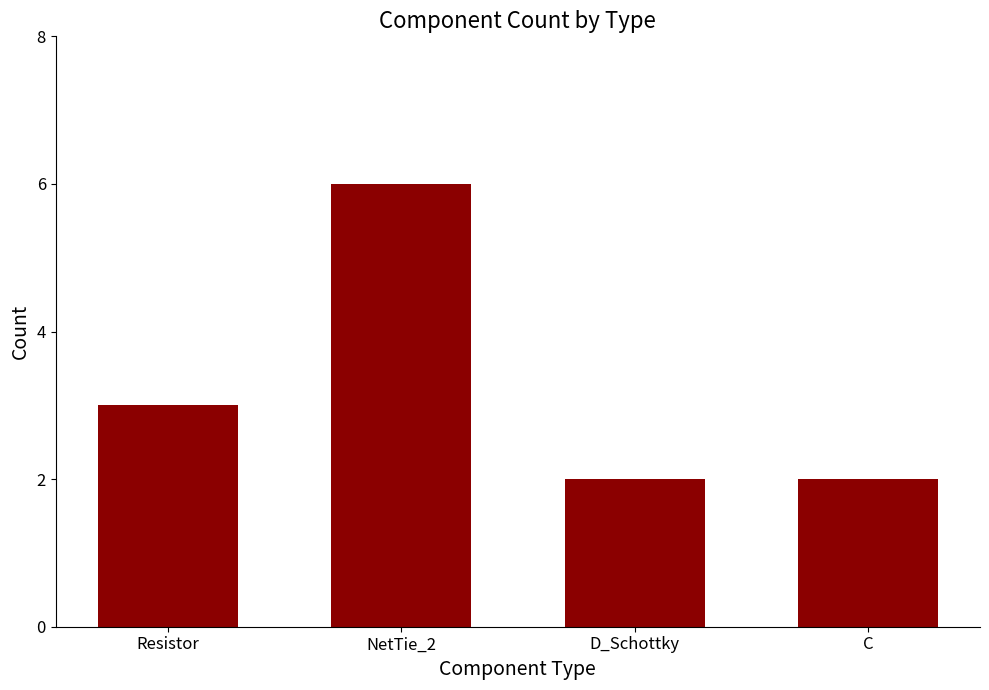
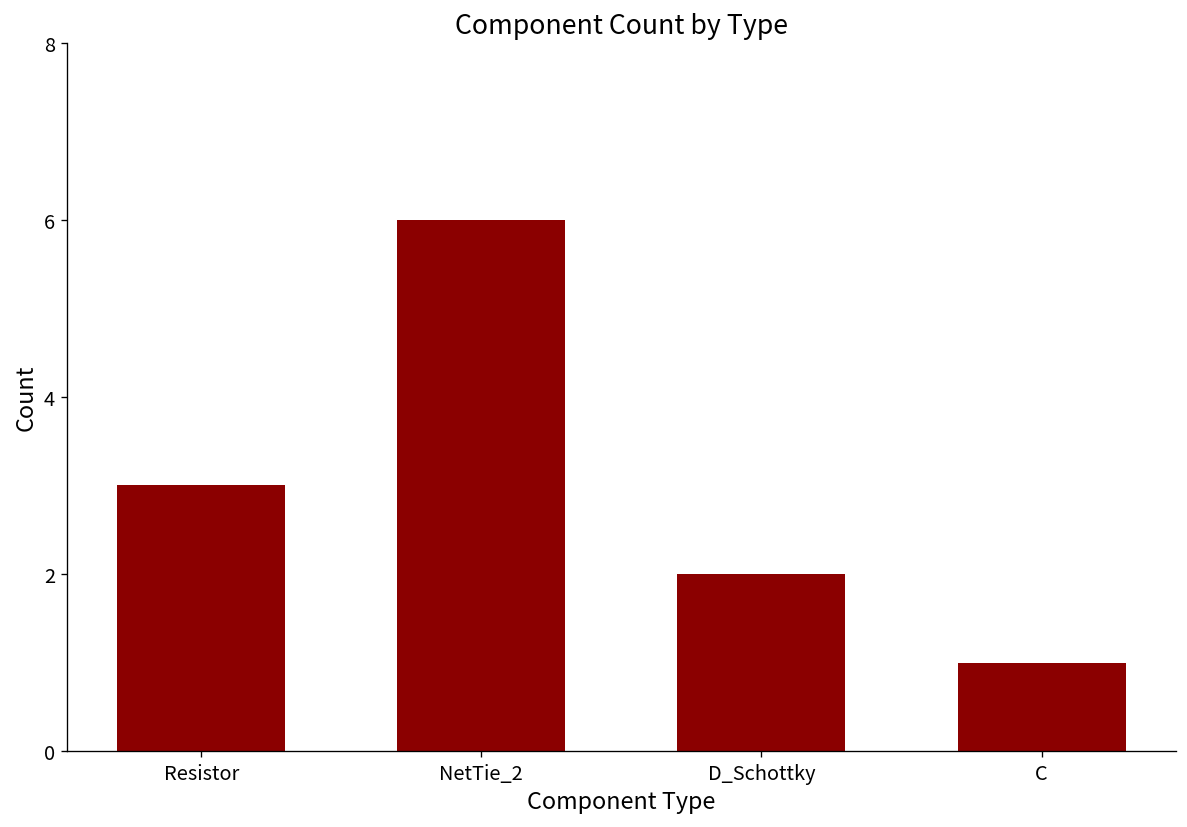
C: 2 -> 1
